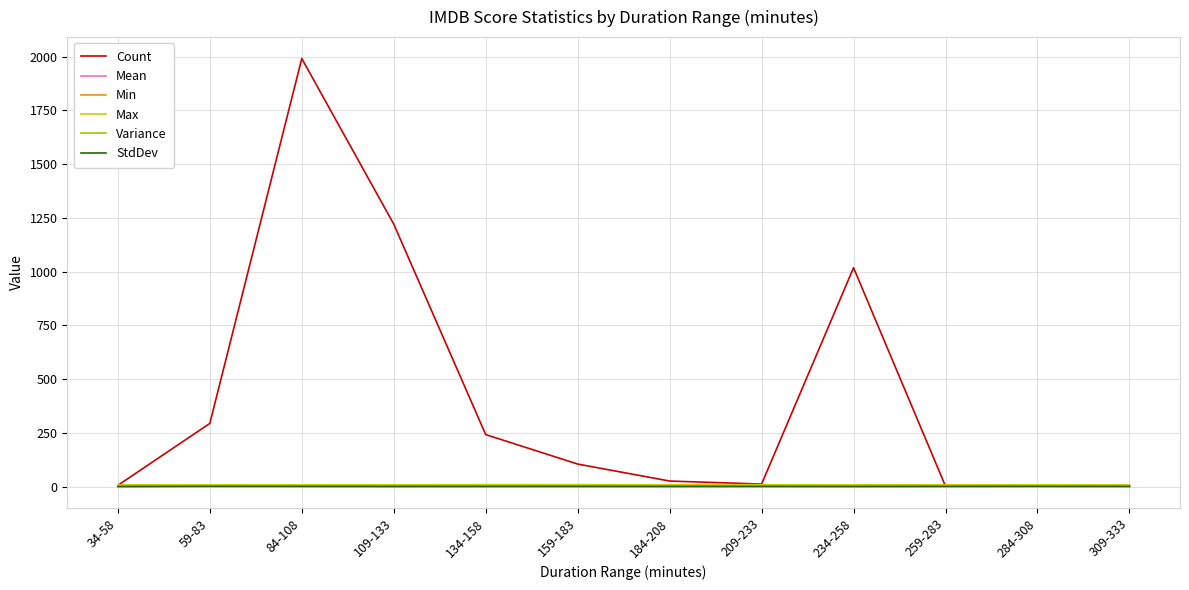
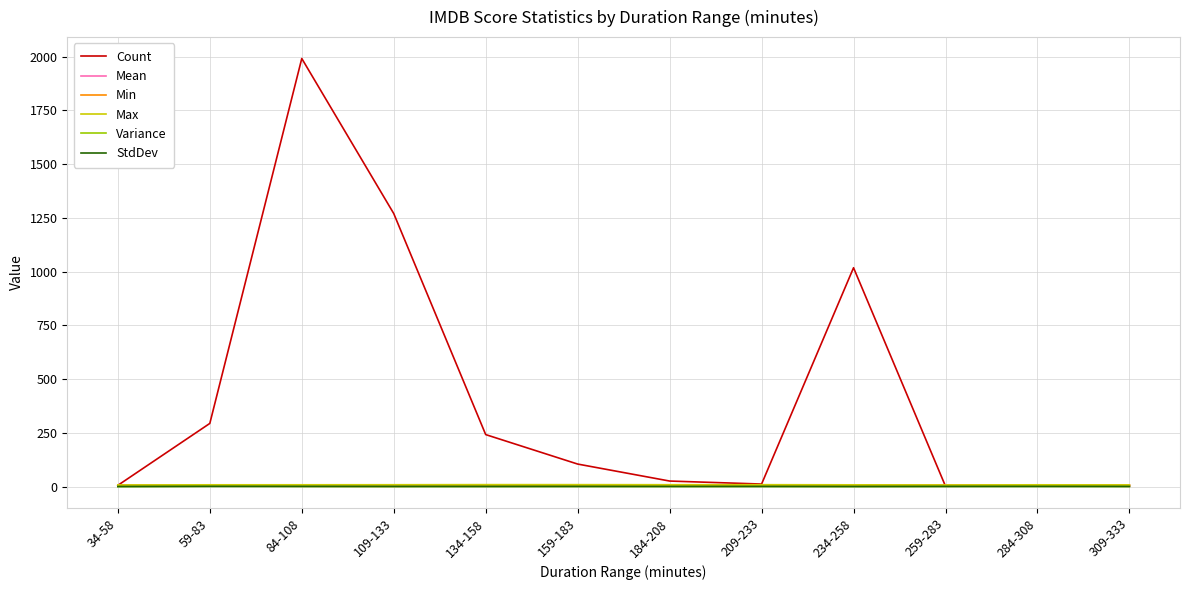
Count, 109-133: 1220 -> 1270
